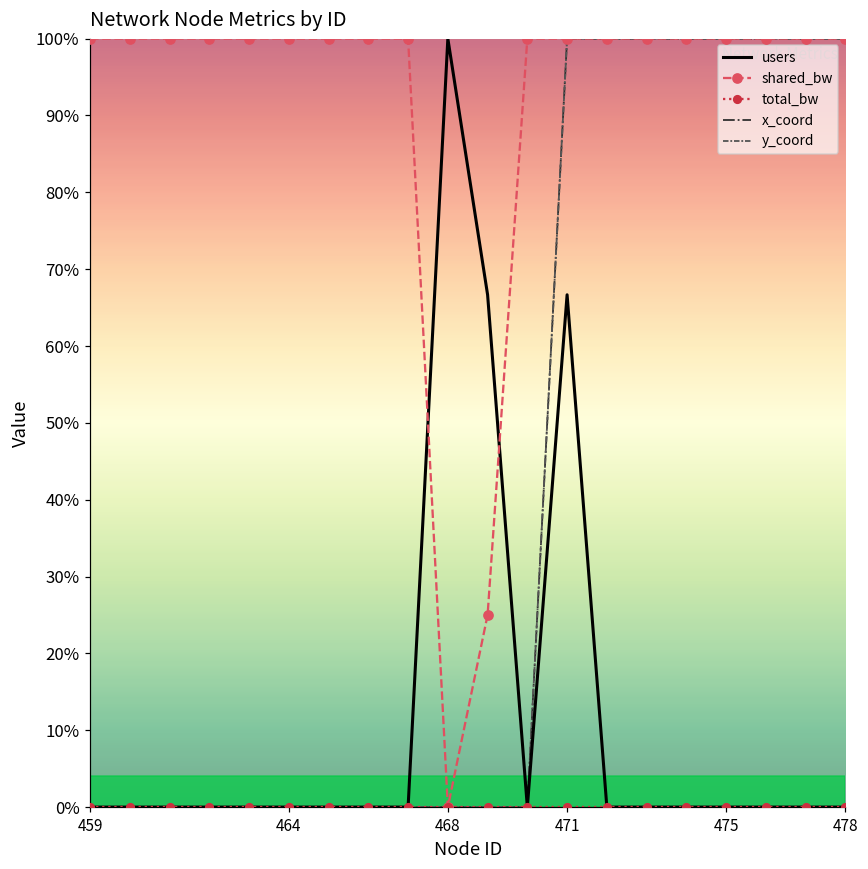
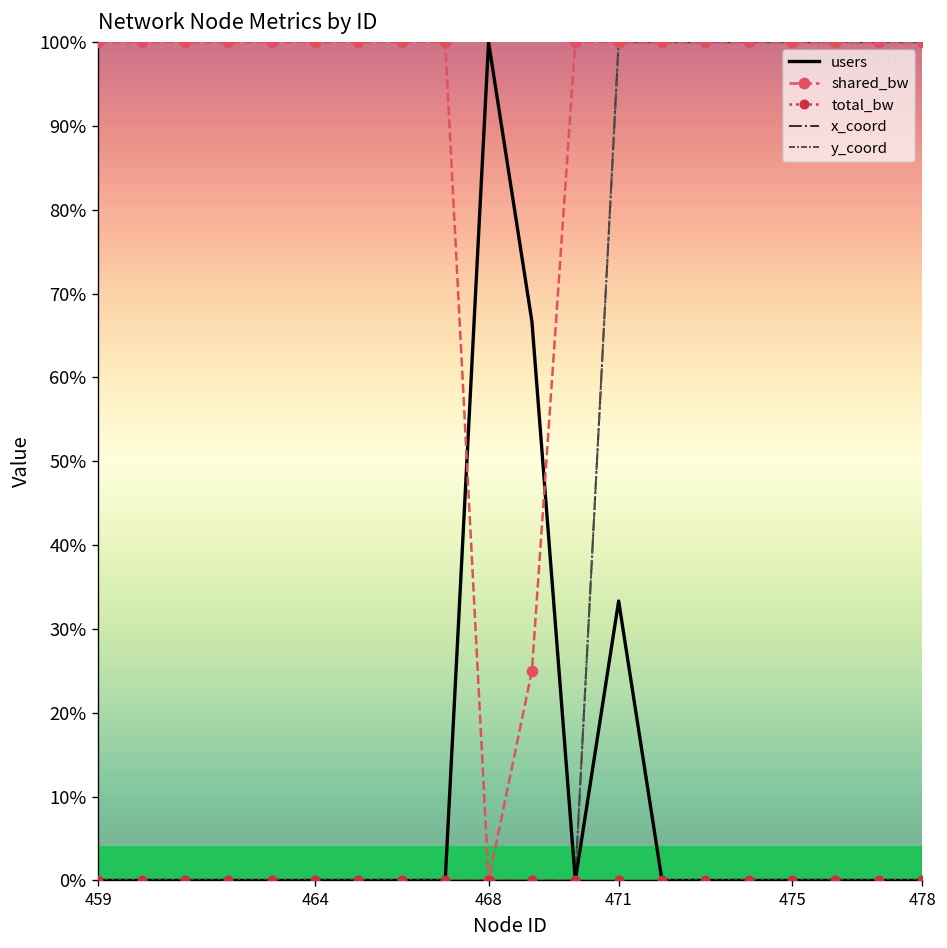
users, 471: 67% -> 33%
